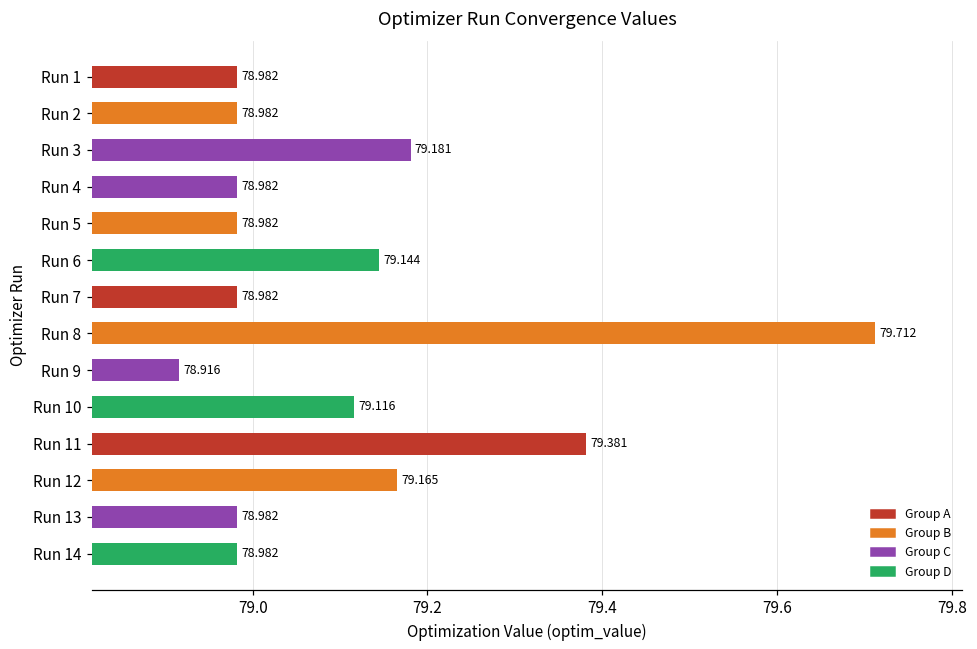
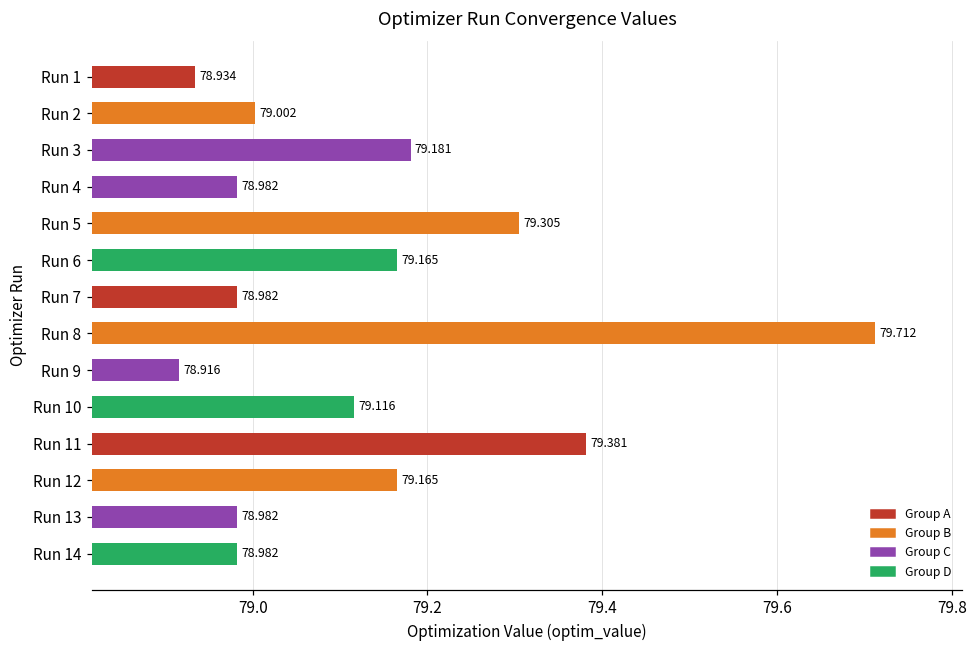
Run 1: 78.982 -> 78.934
Run 2: 78.982 -> 79.002
Run 5: 78.982 -> 79.305
Run 6: 79.144 -> 79.165
